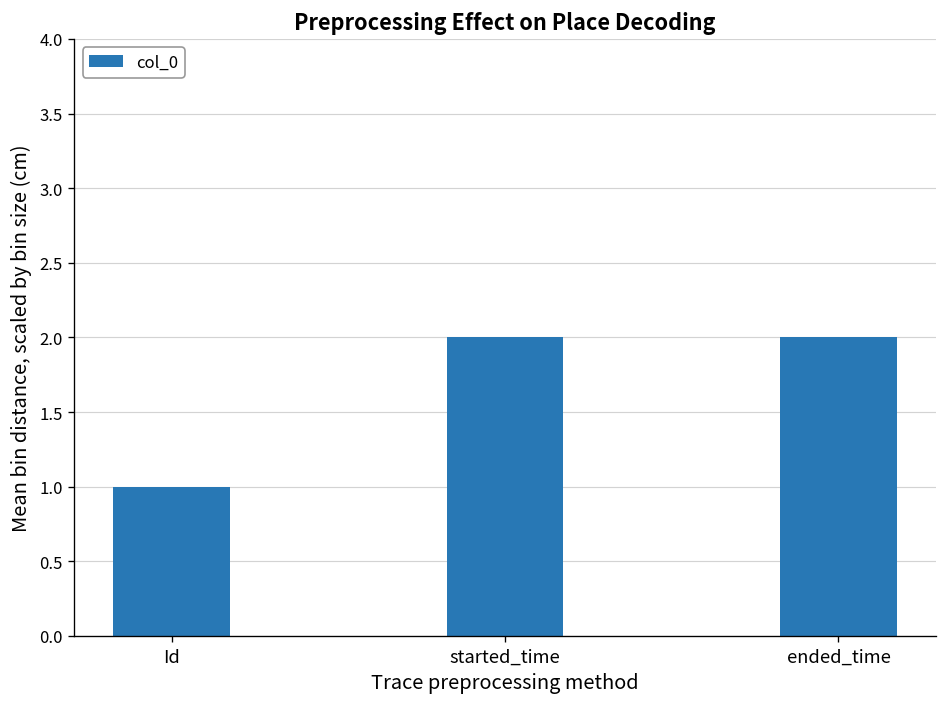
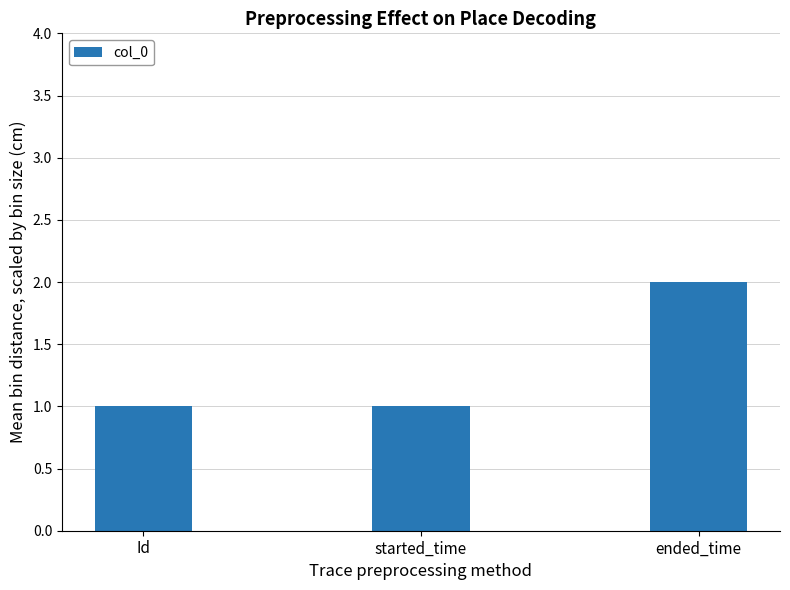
started_time: 2 -> 1
